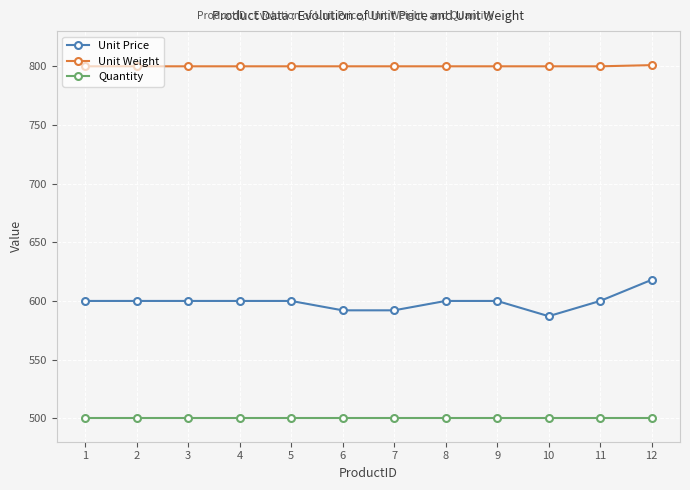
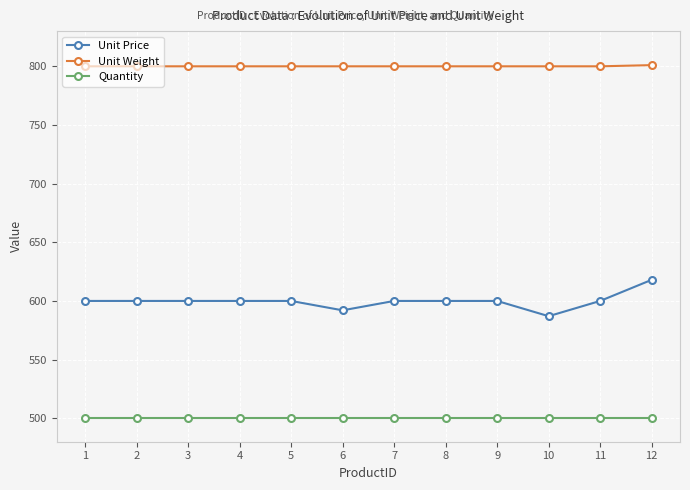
Unit Price, 7: 592 -> 600
